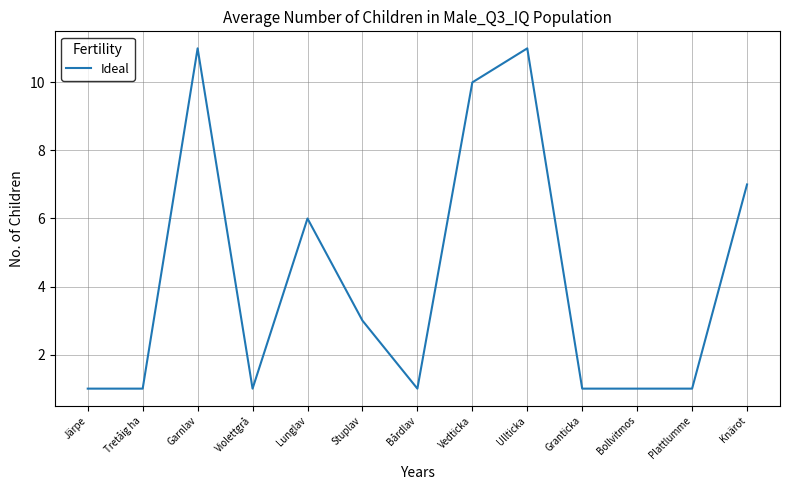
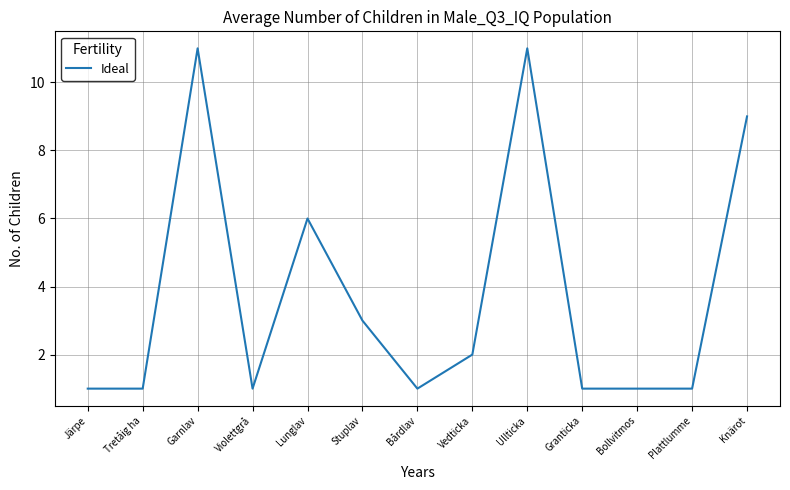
Vedticka: 10 -> 2
Knärot: 7 -> 9
